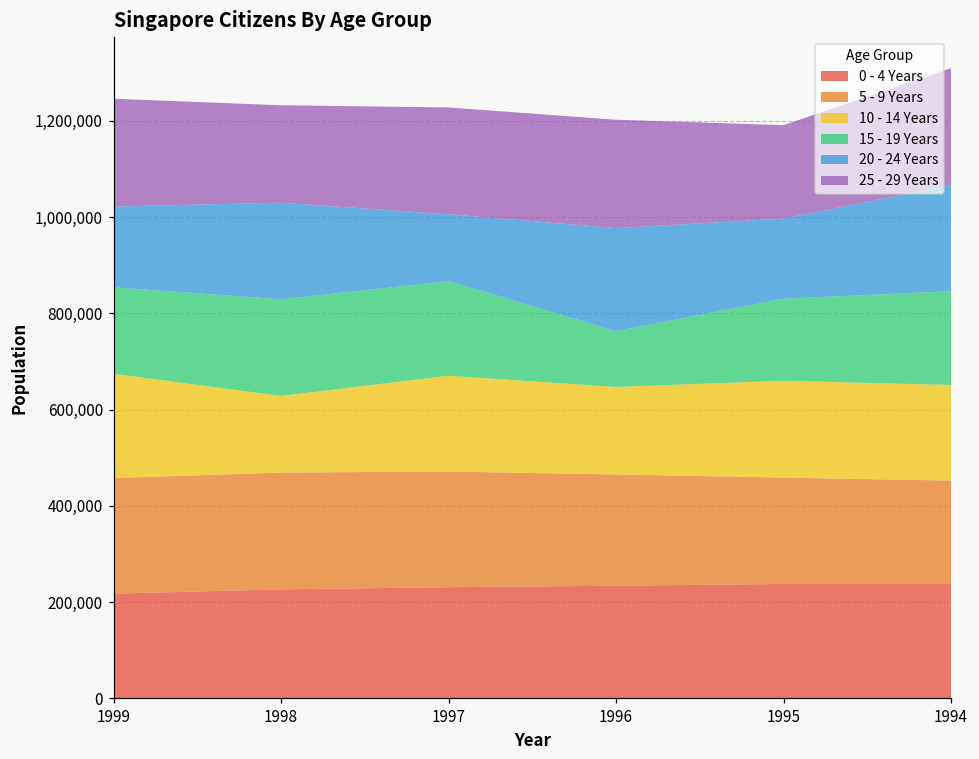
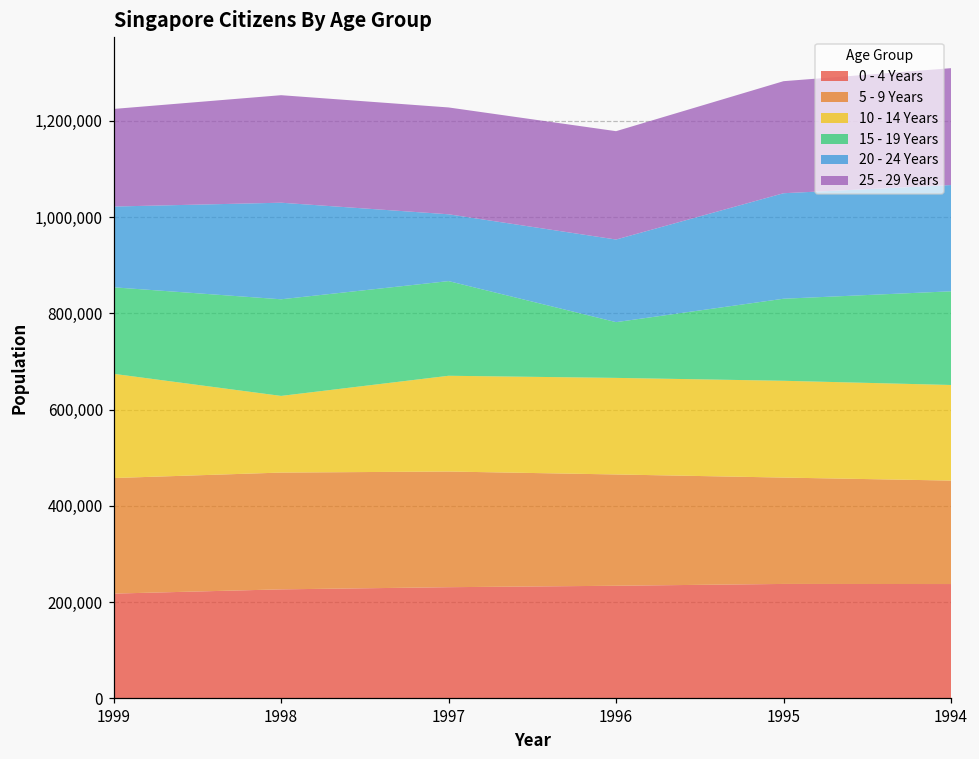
25 - 29 Years, 1999: 220,000 -> 200,000
25 - 29 Years, 1998: 200,000 -> 220,000
10 - 14 Years, 1996: 180,000 -> 200,000
20 - 24 Years, 1996: 210,000 -> 170,000
20 - 24 Years, 1995: 170,000 -> 220,000
25 - 29 Years, 1995: 190,000 -> 230,000
